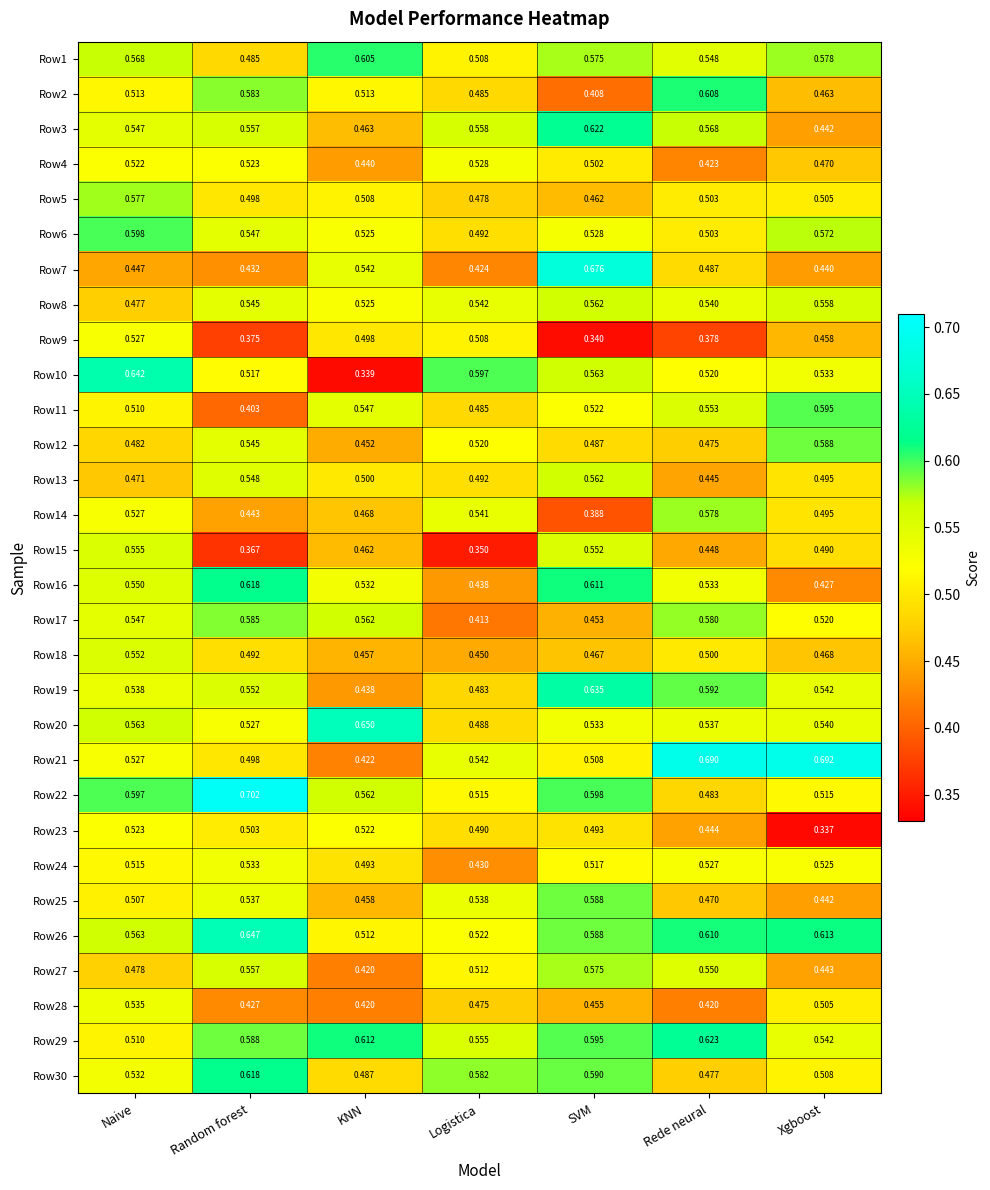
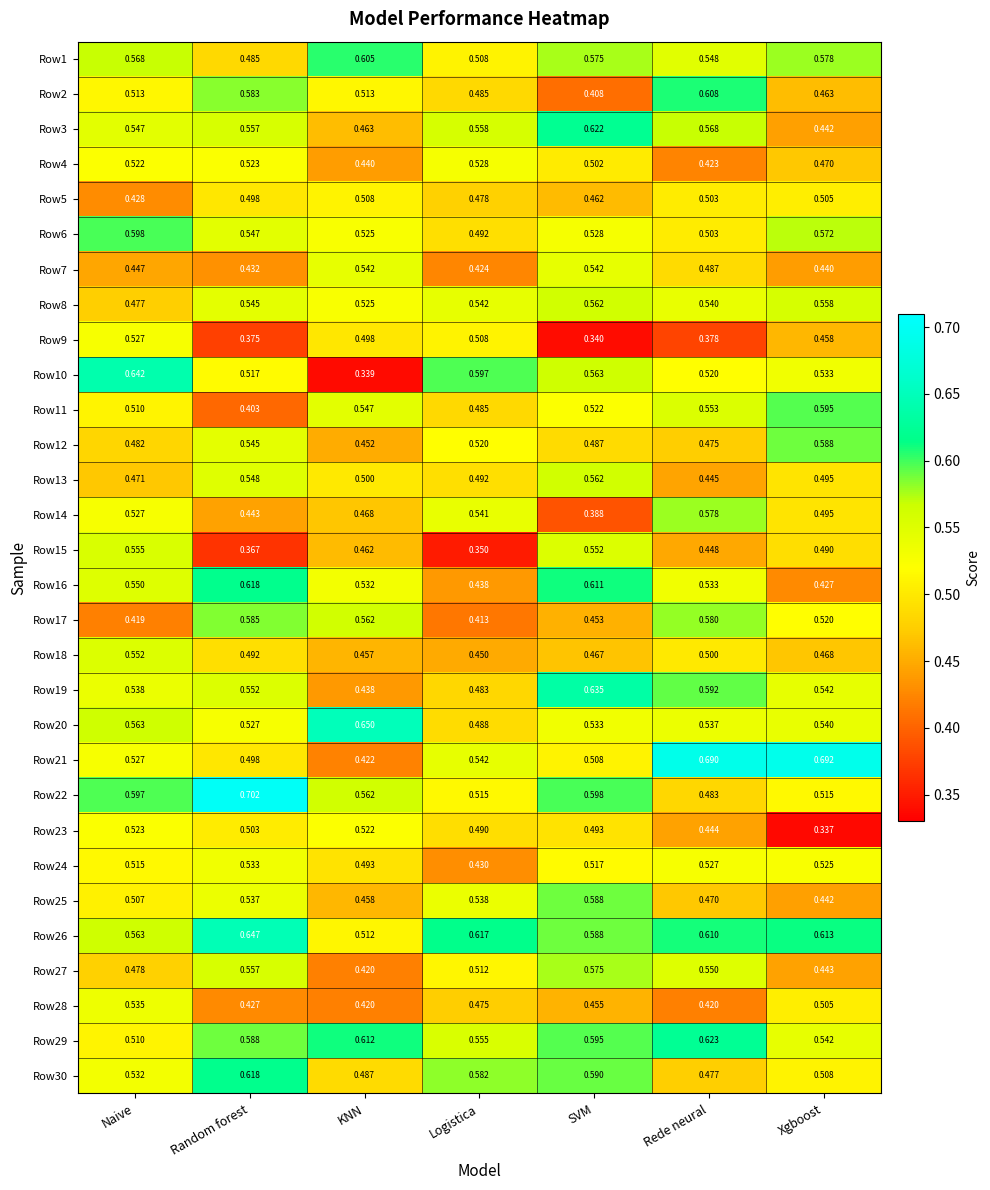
Row5, Naive: 0.577 -> 0.428
Row7, SVM: 0.676 -> 0.542
Row17, Naive: 0.547 -> 0.419
Row26, Logistica: 0.522 -> 0.617
